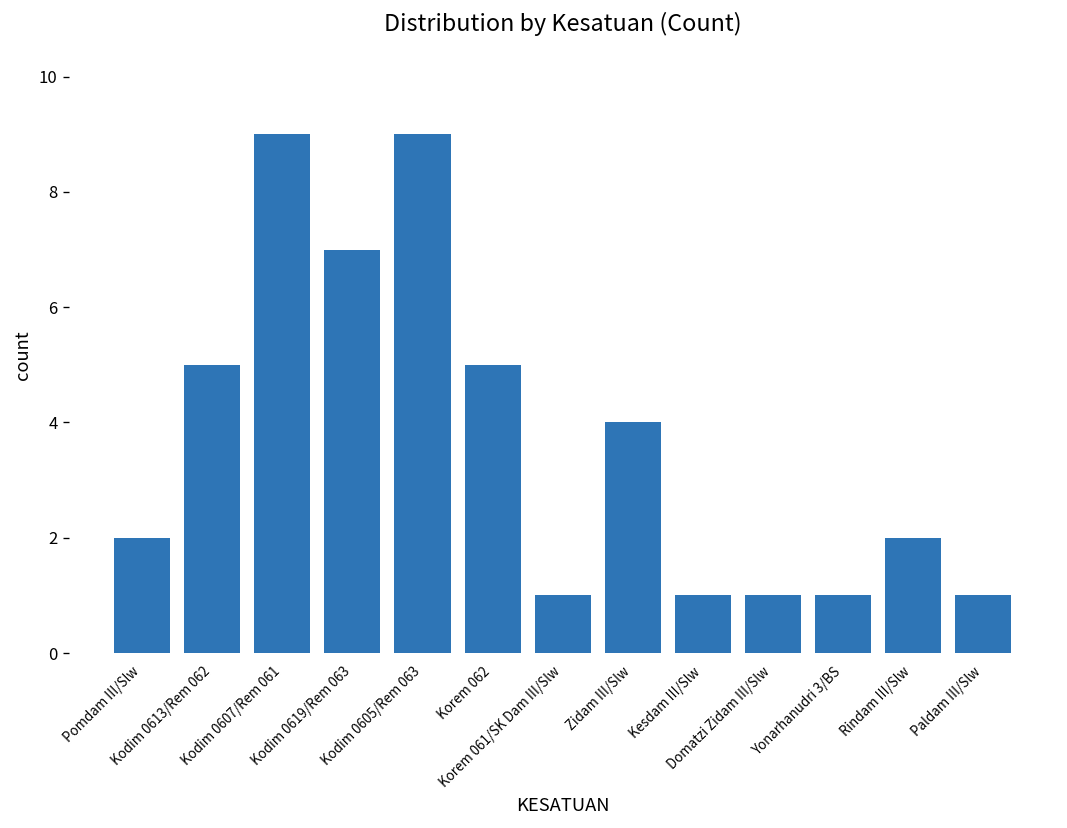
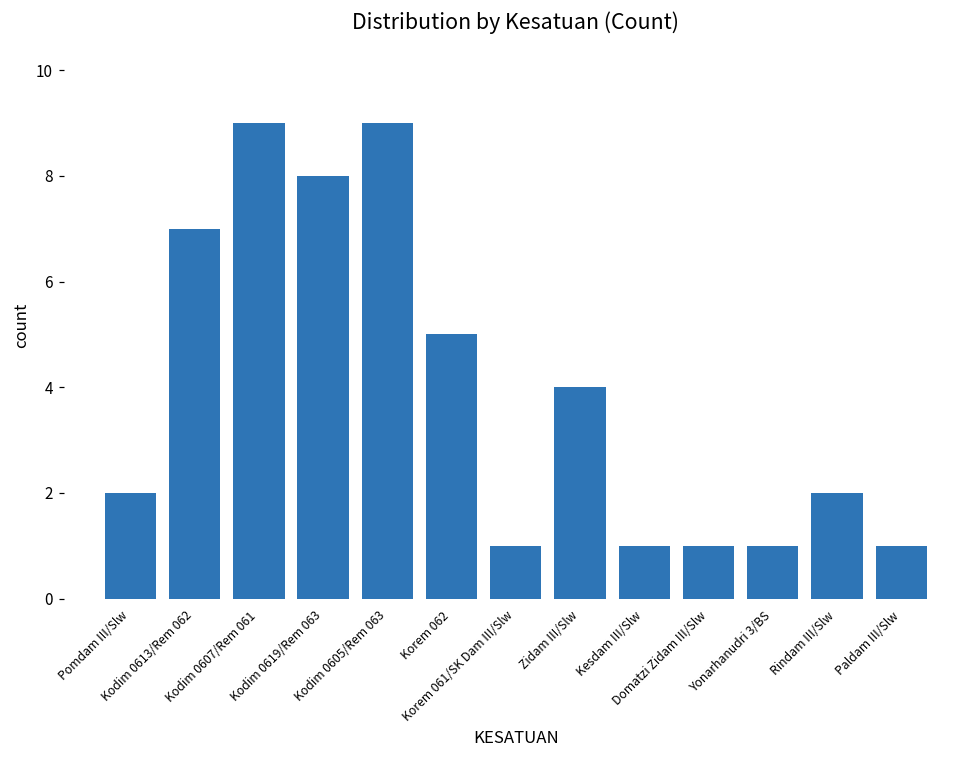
Kodim 0613/Rem 062: 5 -> 7
Kodim 0619/Rem 063: 7 -> 8
